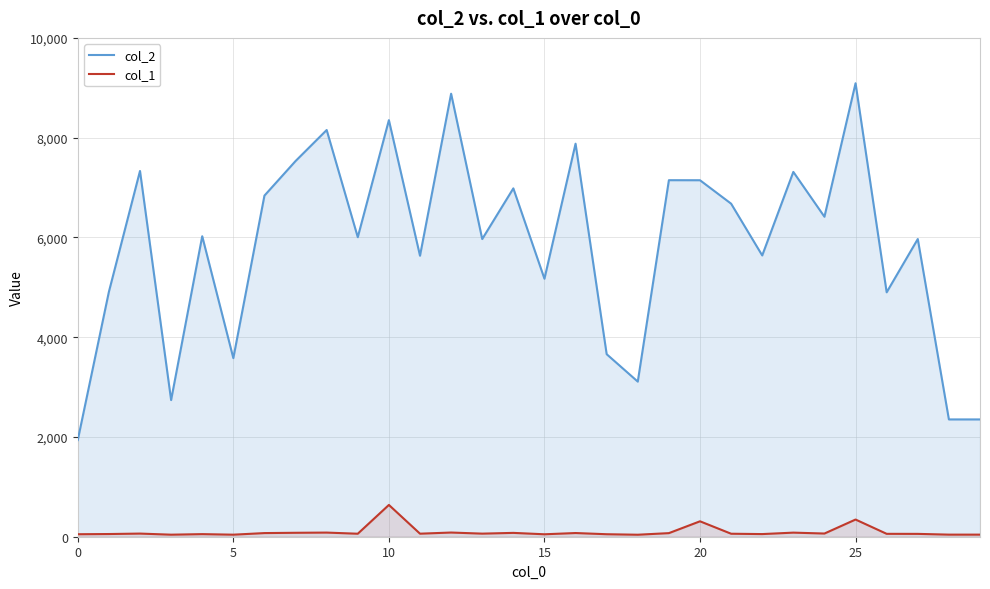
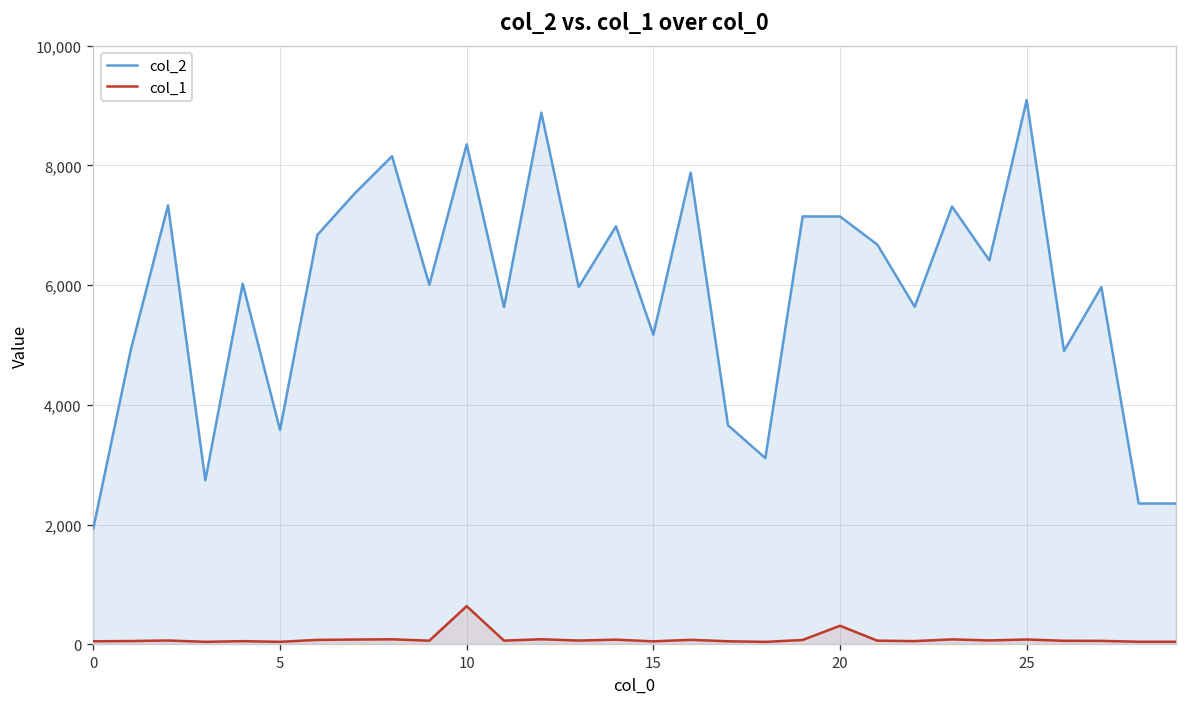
col_1, 25: 300 -> 100
